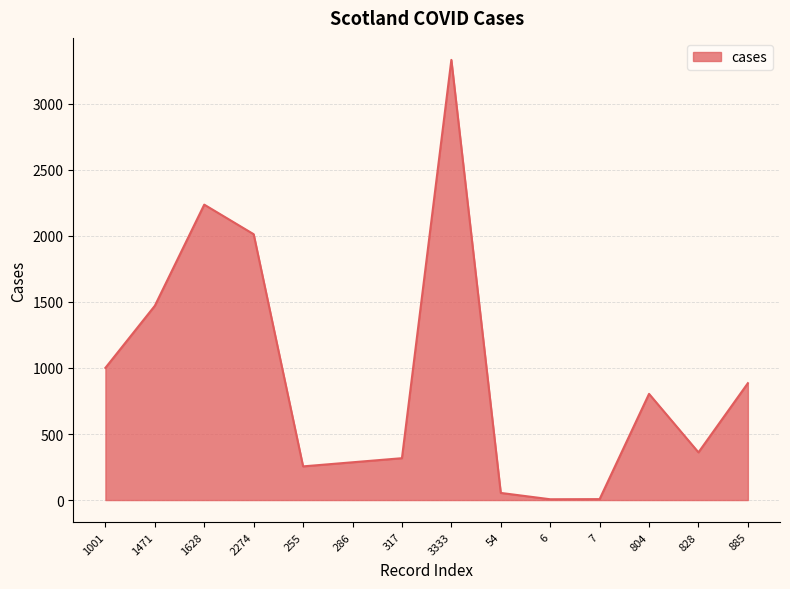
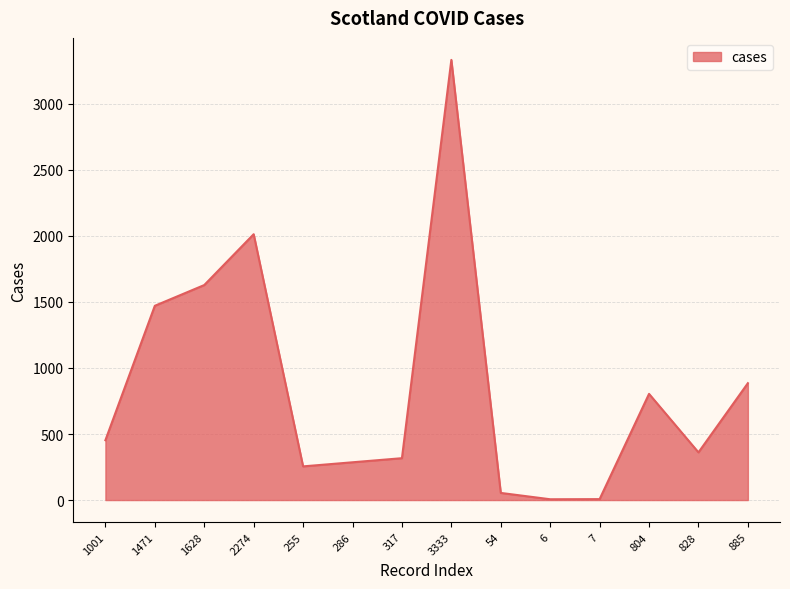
1001: 1000 -> 450
1628: 2240 -> 1630
